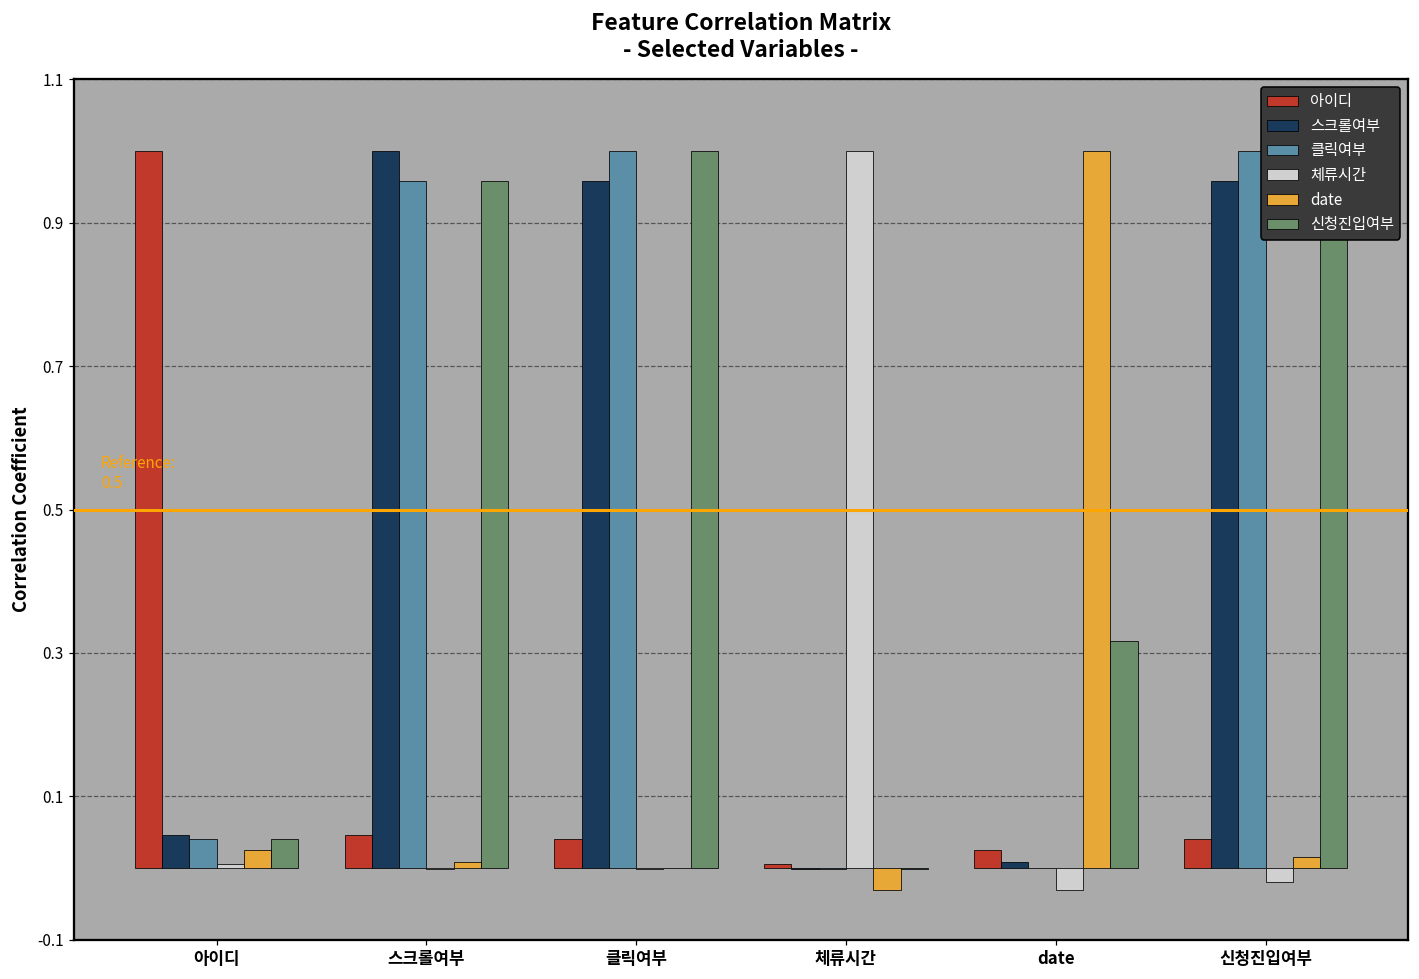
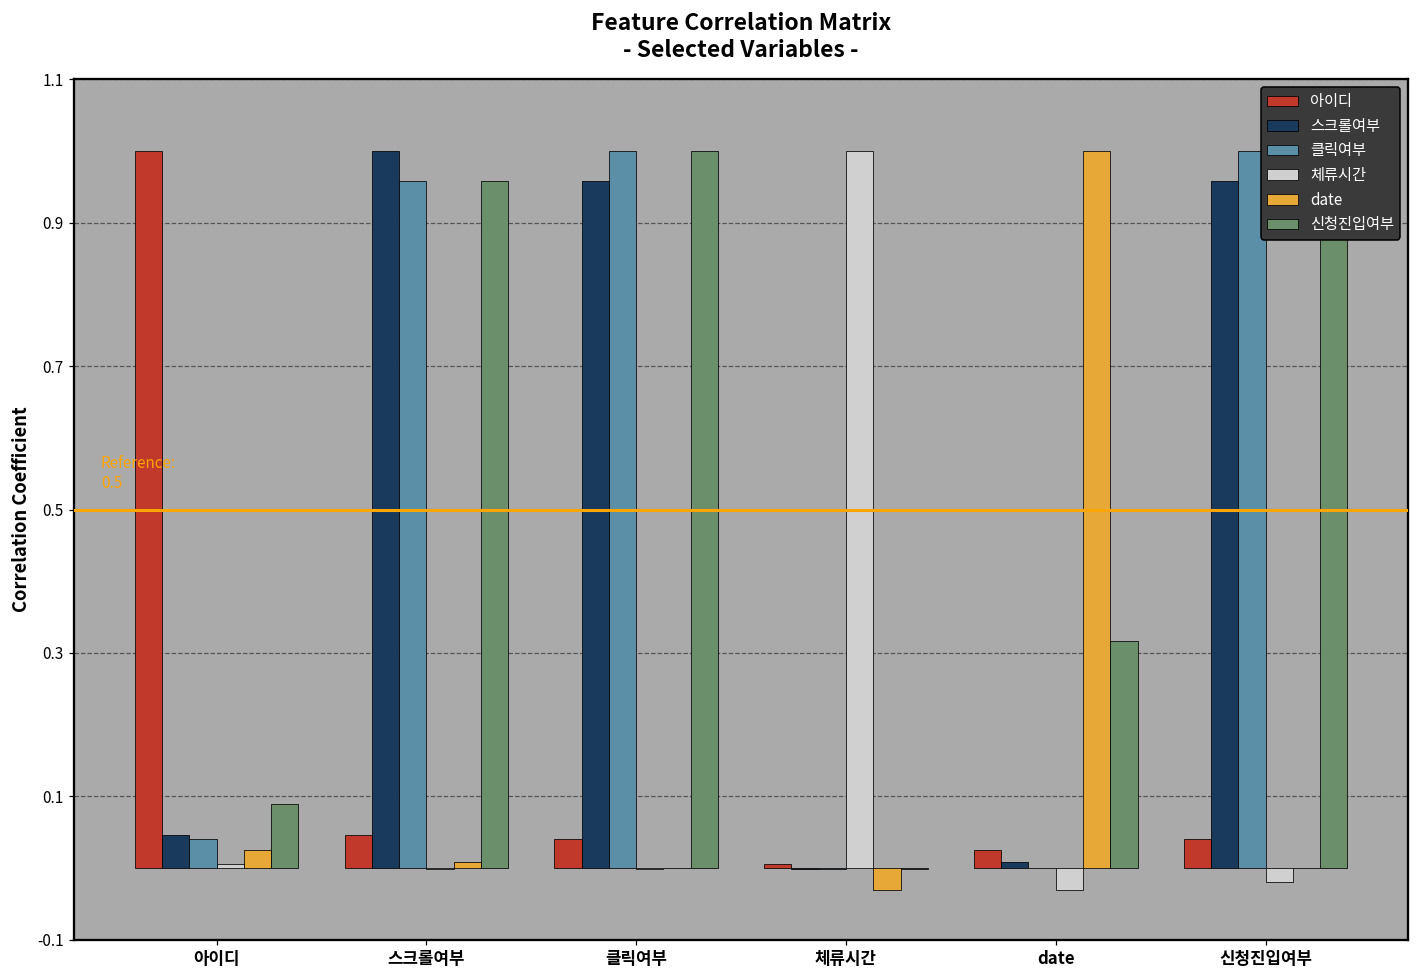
신청진입여부, 아이디: 0.04 -> 0.09
date, 신청진입여부: 0.02 -> 0.00
